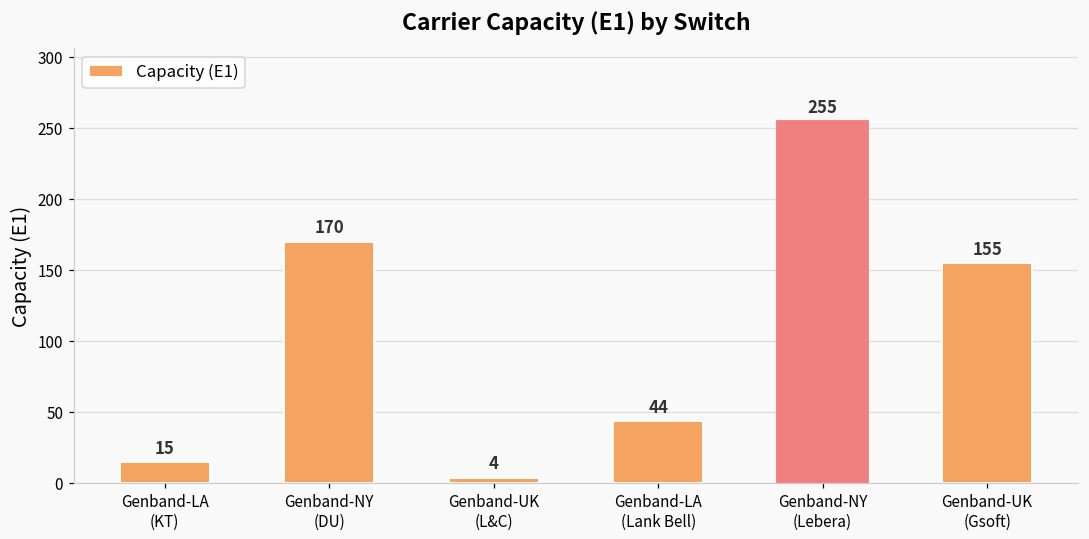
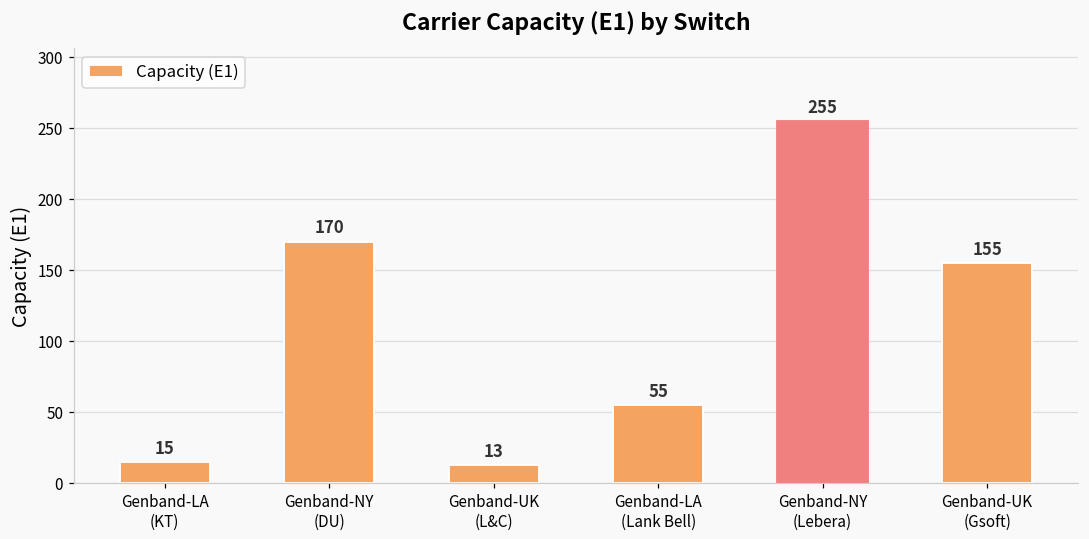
Genband-UK (L&C): 4 -> 13
Genband-LA (Lank Bell): 44 -> 55
